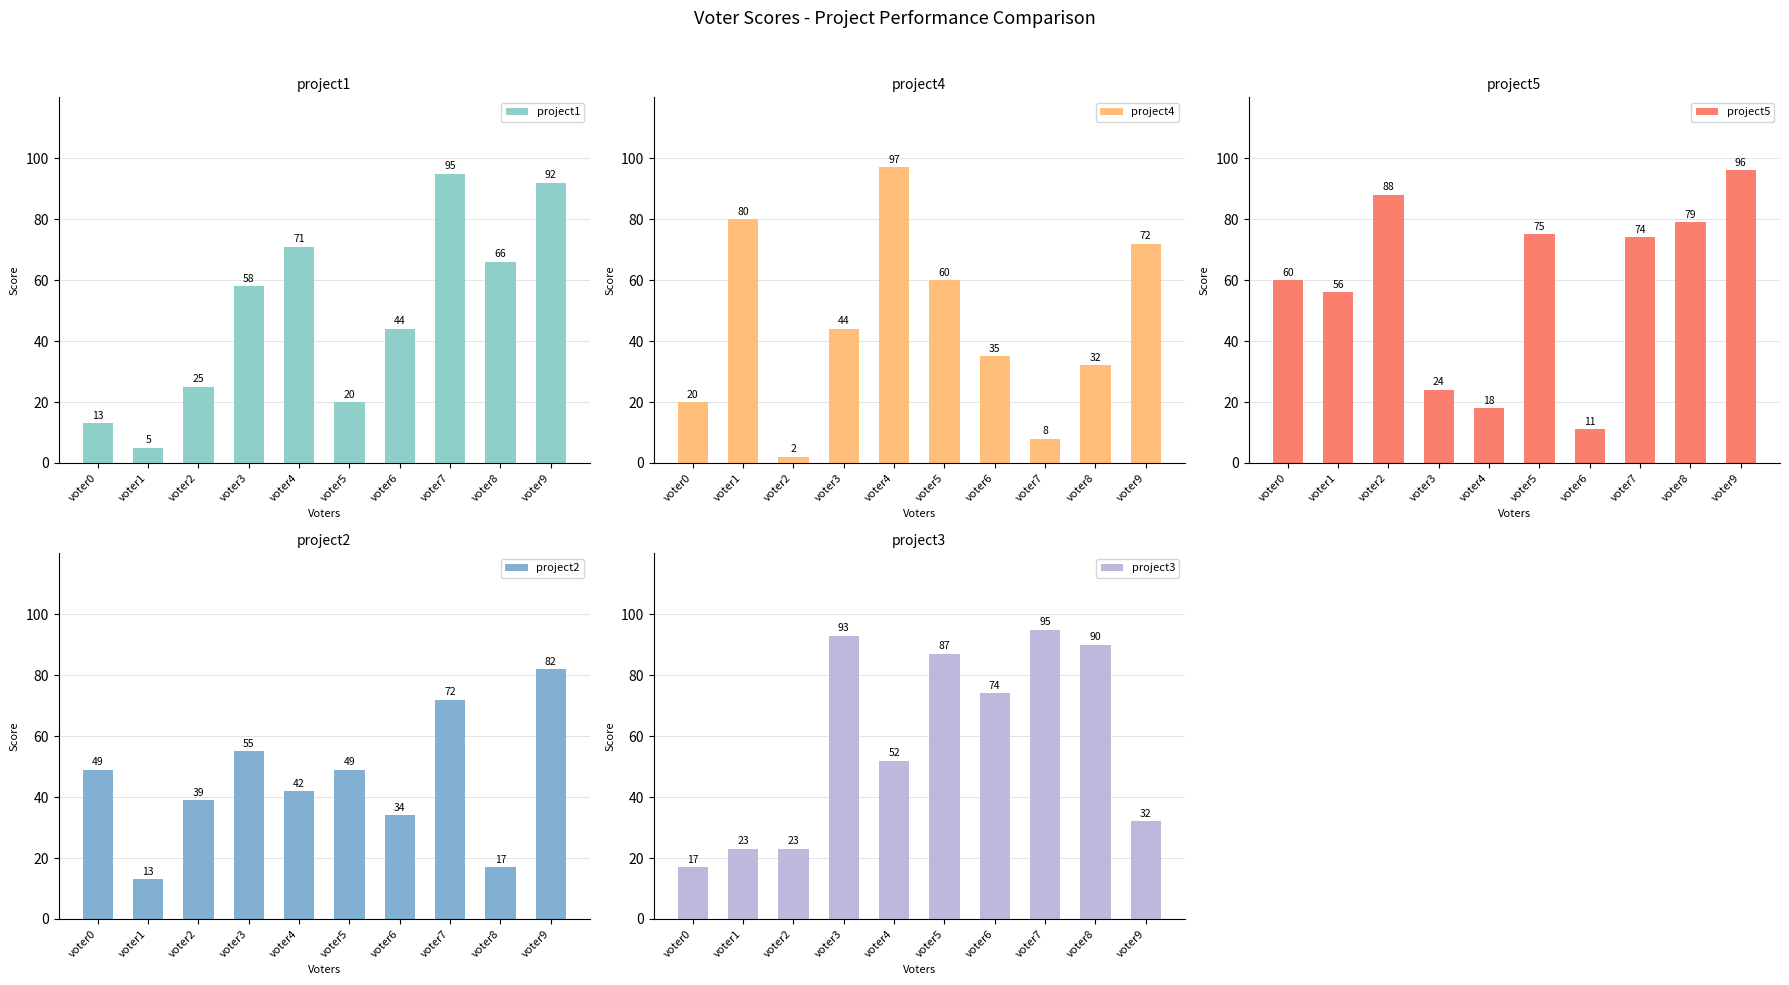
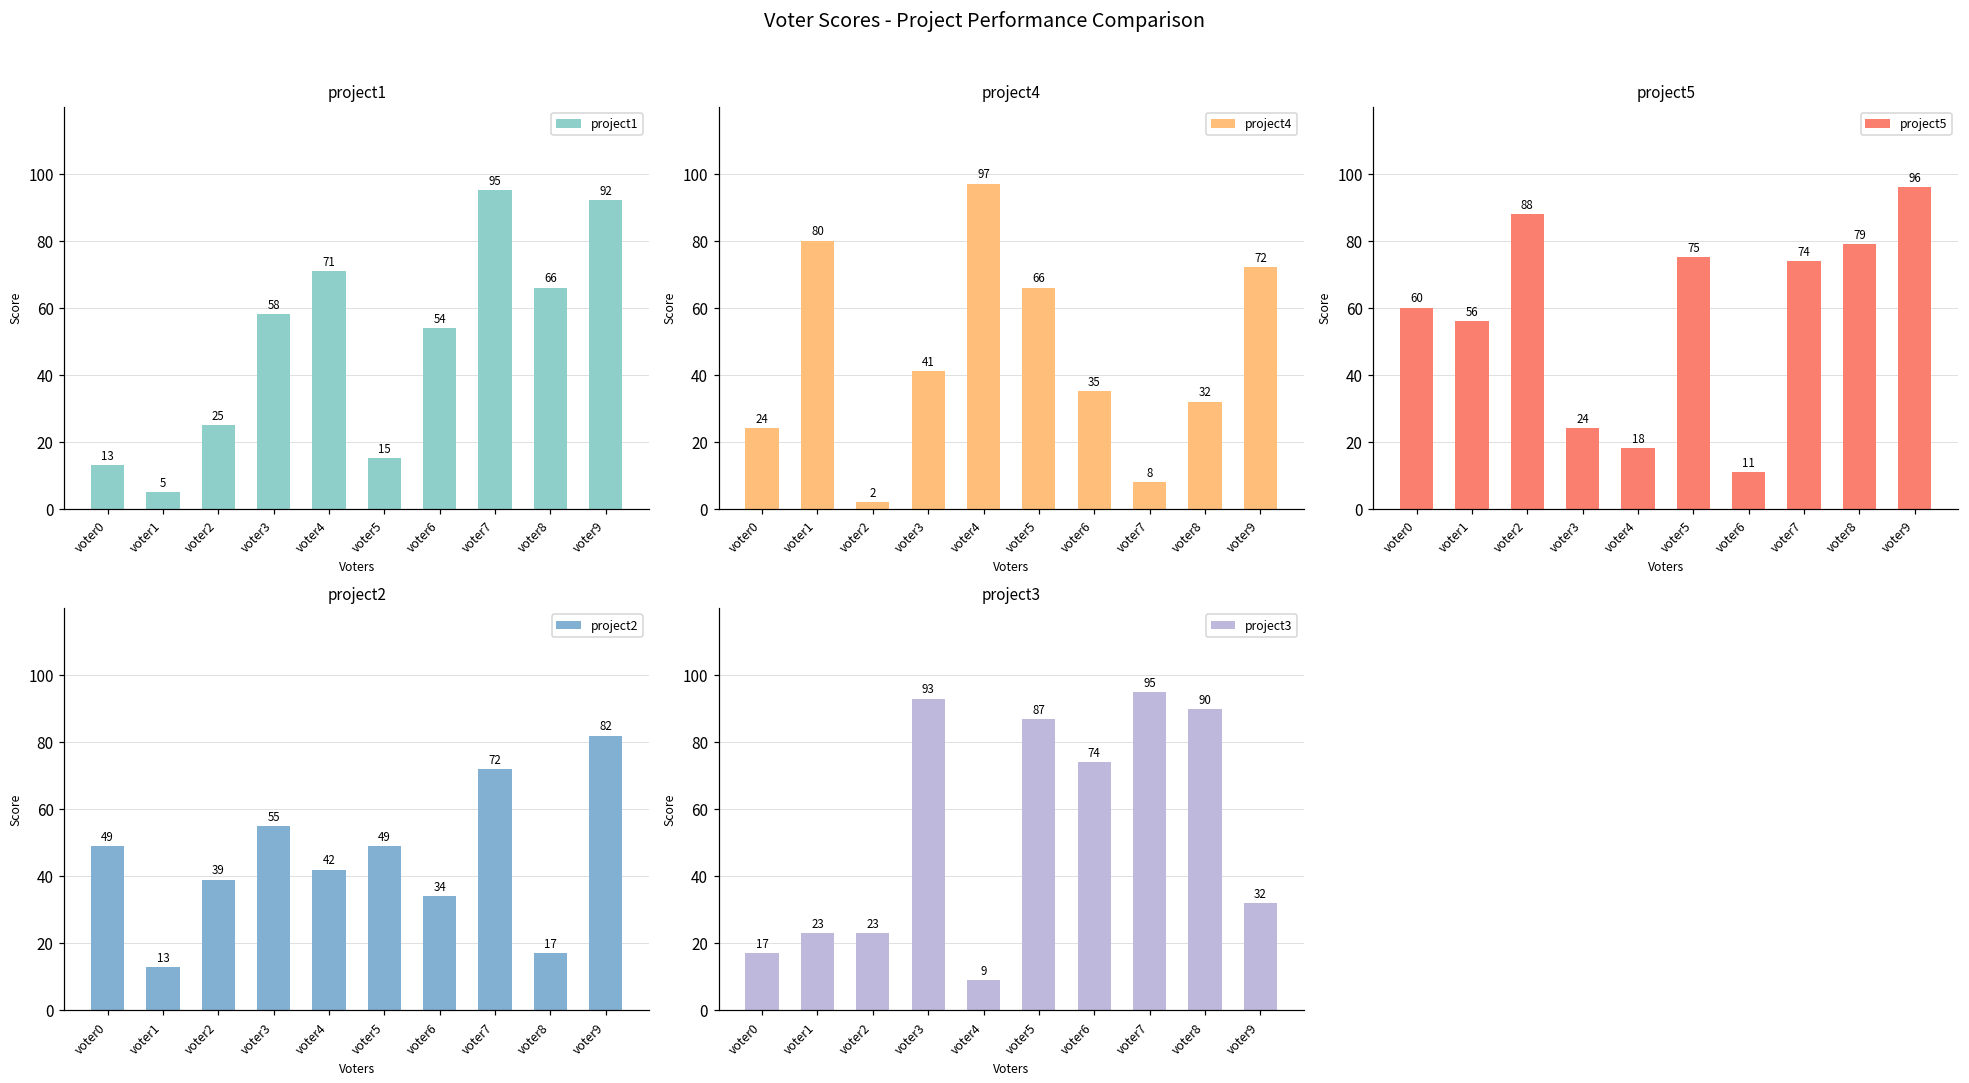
project1, voter5: 20 -> 15
project1, voter6: 44 -> 54
project4, voter0: 20 -> 24
project4, voter3: 44 -> 41
project4, voter5: 60 -> 66
project3, voter4: 52 -> 9
